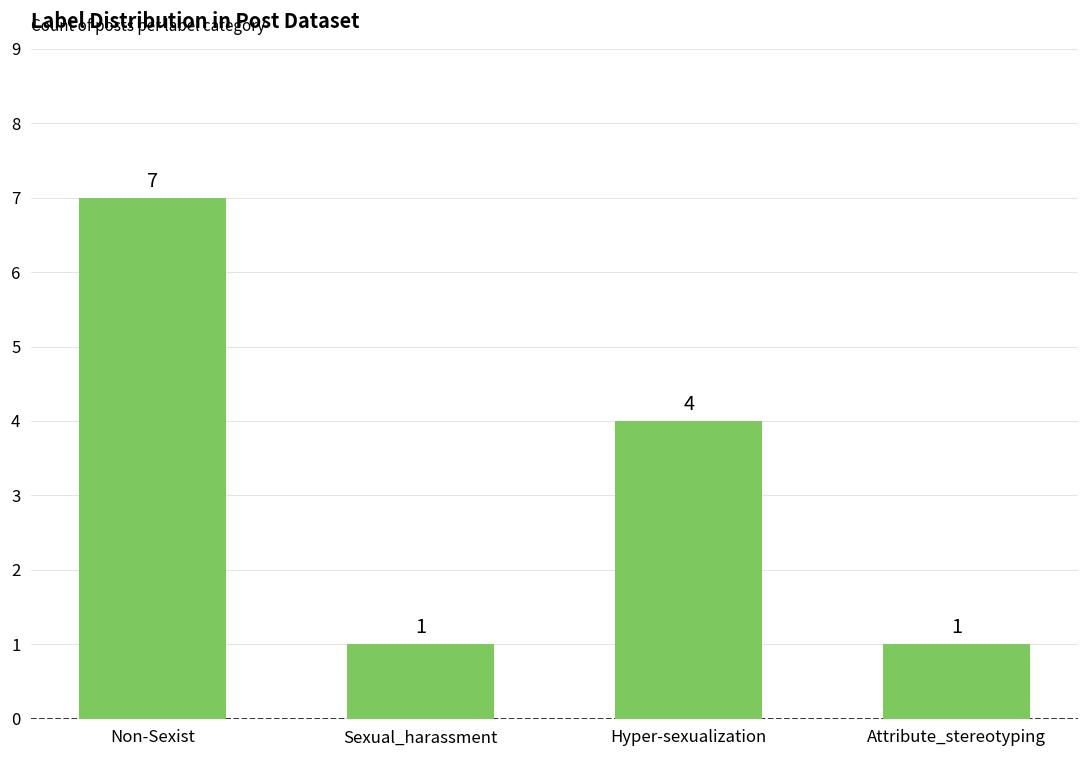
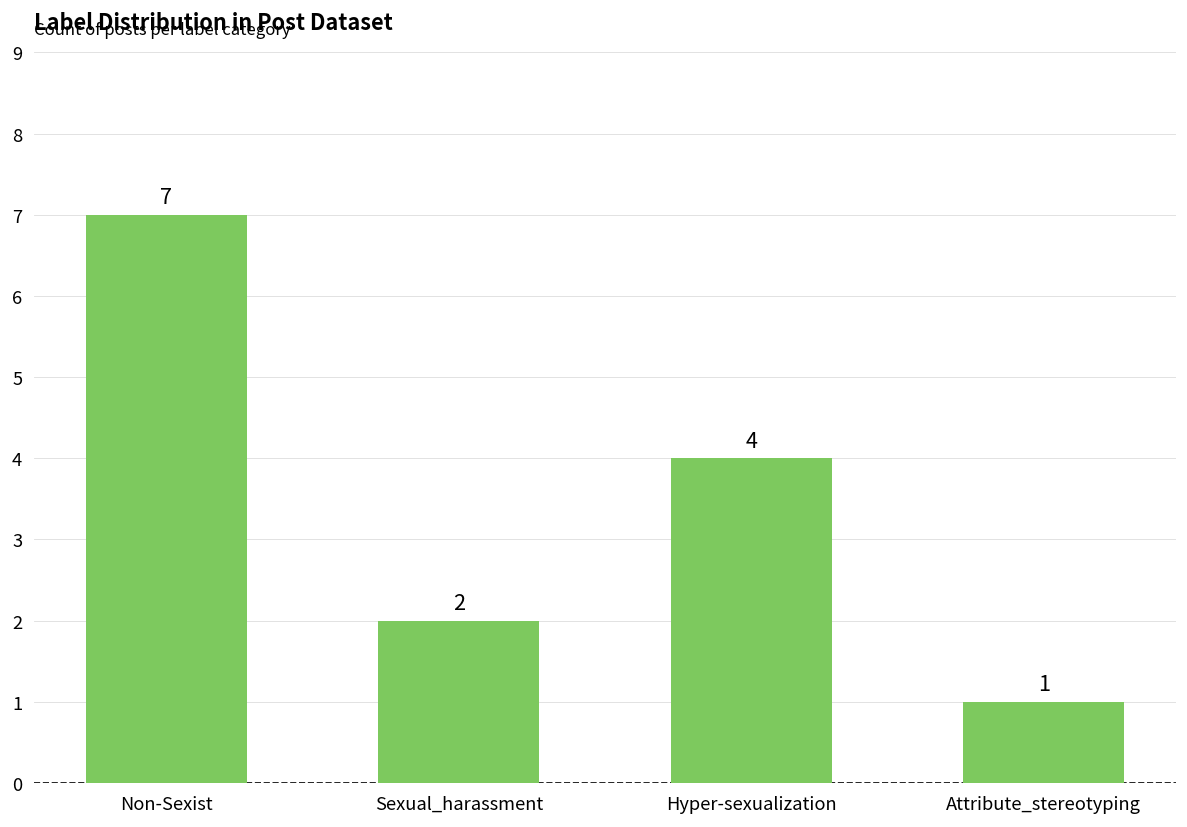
Sexual_harassment: 1 -> 2
